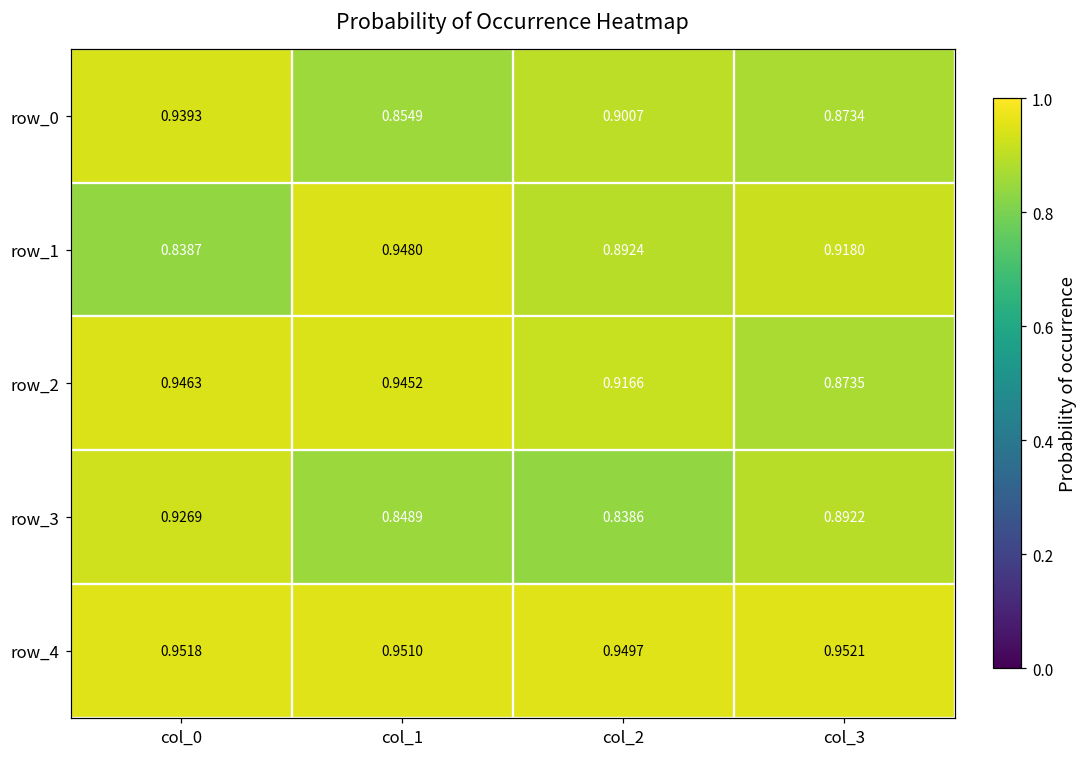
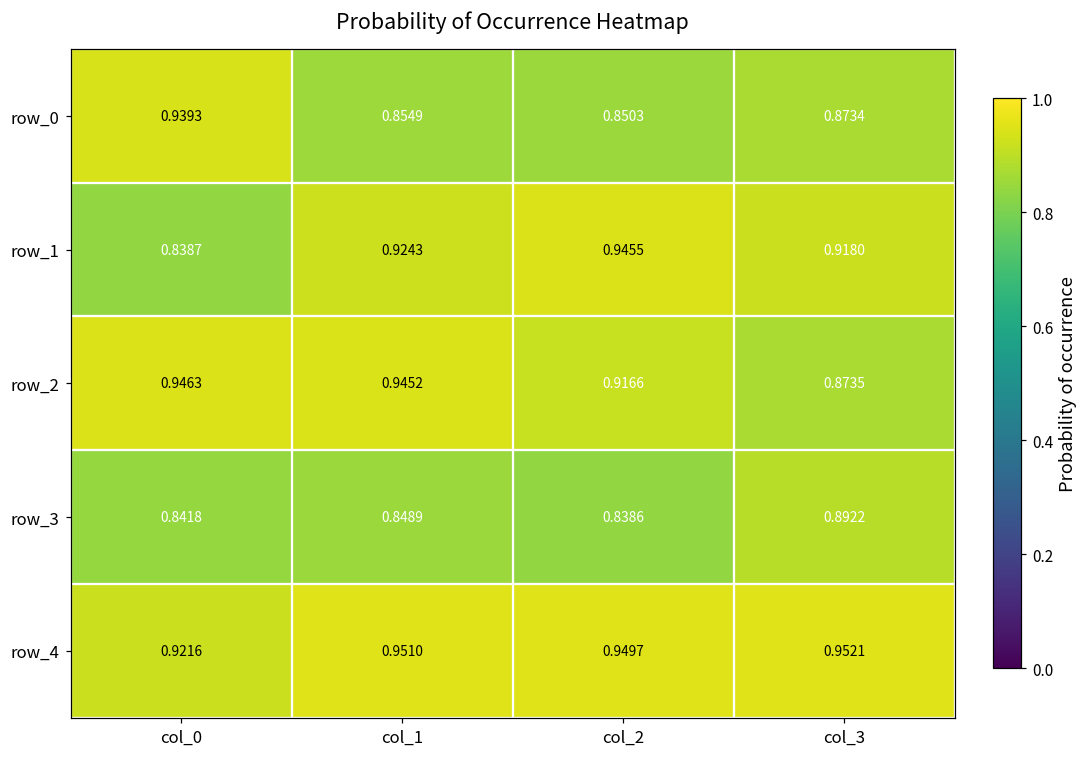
row_0, col_2: 0.9007 -> 0.8503
row_1, col_1: 0.9480 -> 0.9243
row_1, col_2: 0.8924 -> 0.9455
row_3, col_0: 0.9269 -> 0.8418
row_4, col_0: 0.9518 -> 0.9216
